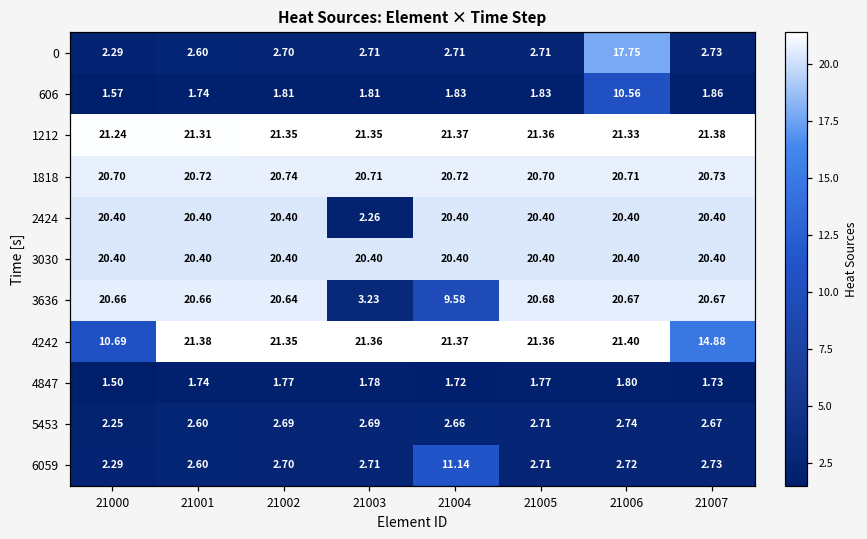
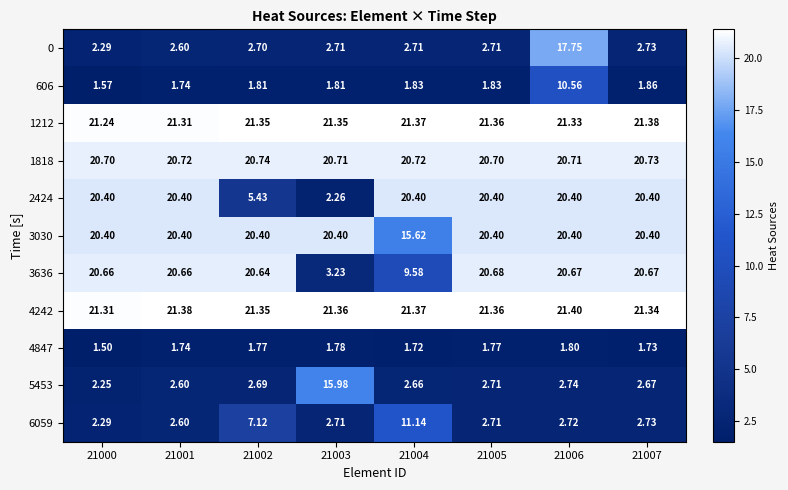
2424, 21002: 20.40 -> 5.43
3030, 21004: 20.40 -> 15.62
4242, 21000: 10.69 -> 21.31
4242, 21007: 14.88 -> 21.34
5453, 21003: 2.69 -> 15.98
6059, 21002: 2.70 -> 7.12
